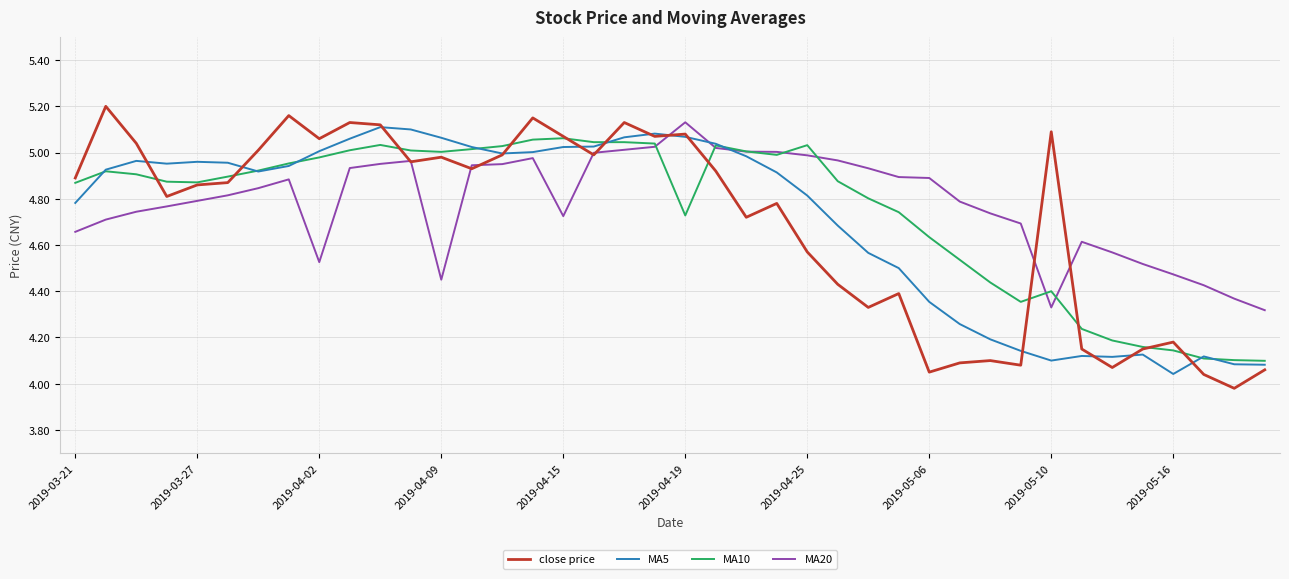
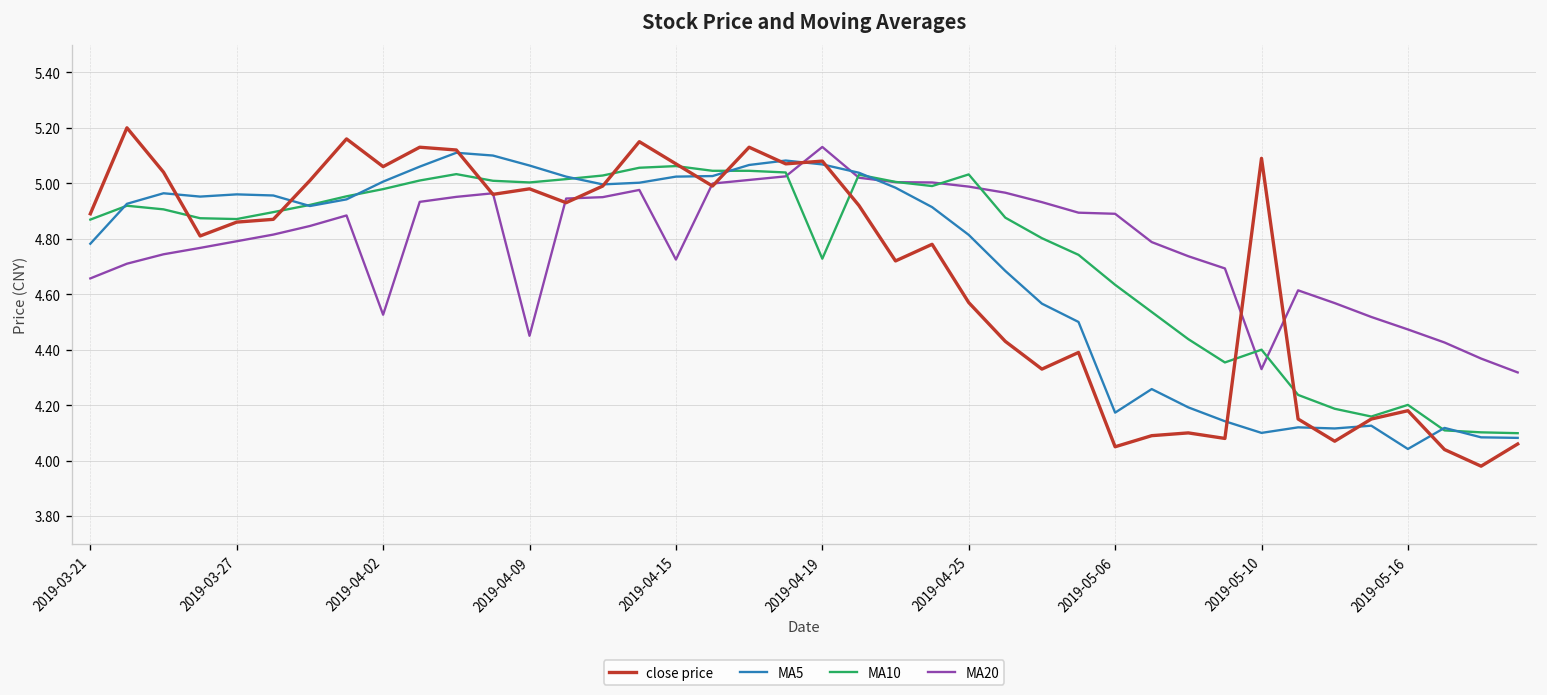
MA5, 2019-05-06: 4.35 -> 4.17
MA10, 2019-05-16: 4.14 -> 4.20
